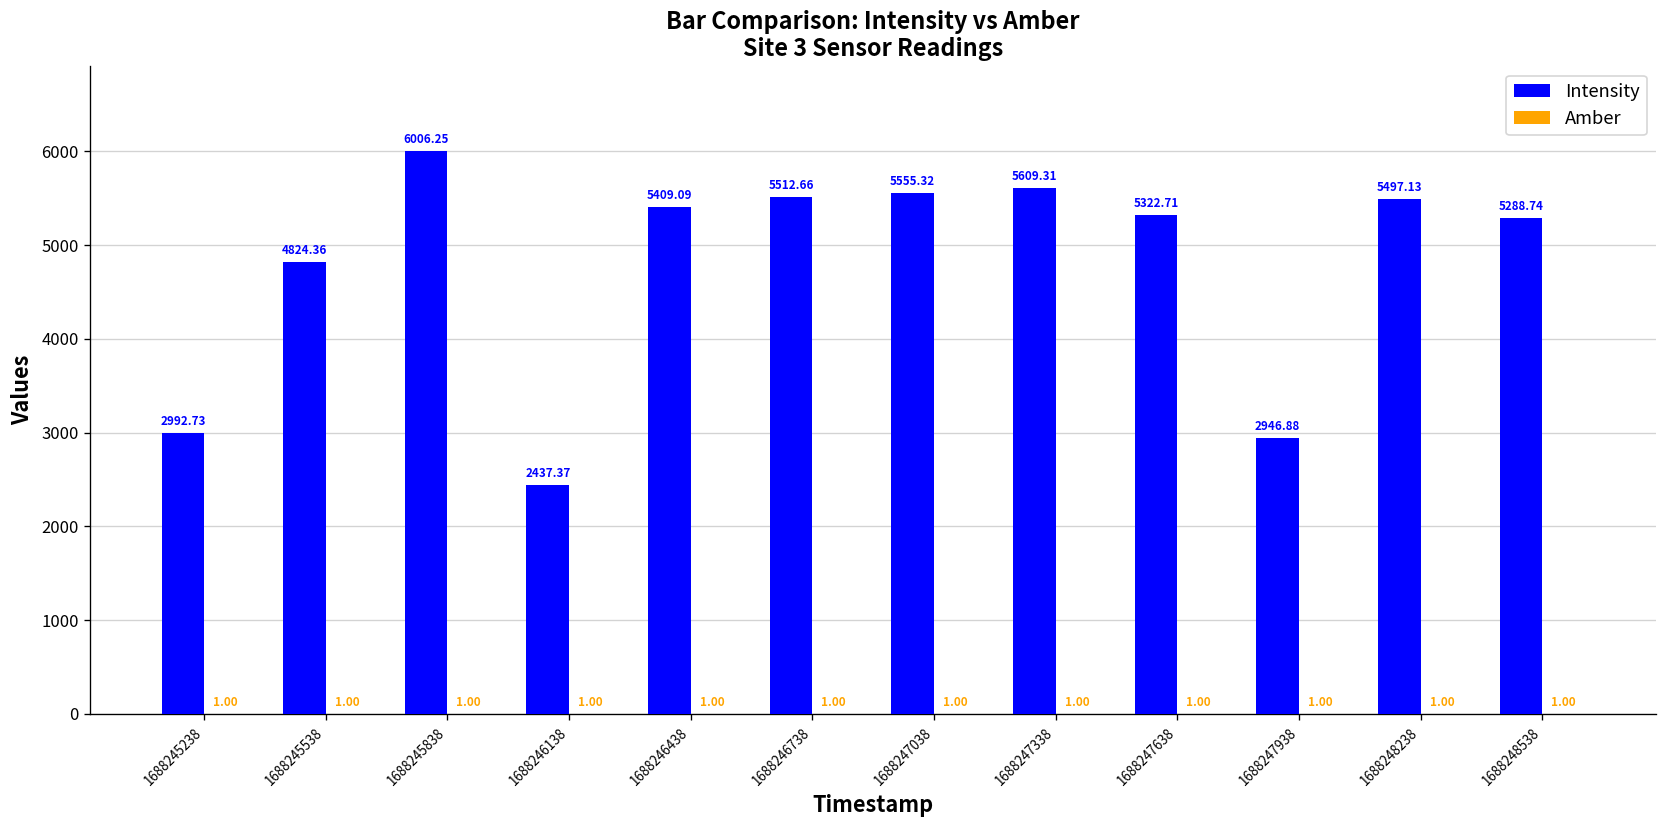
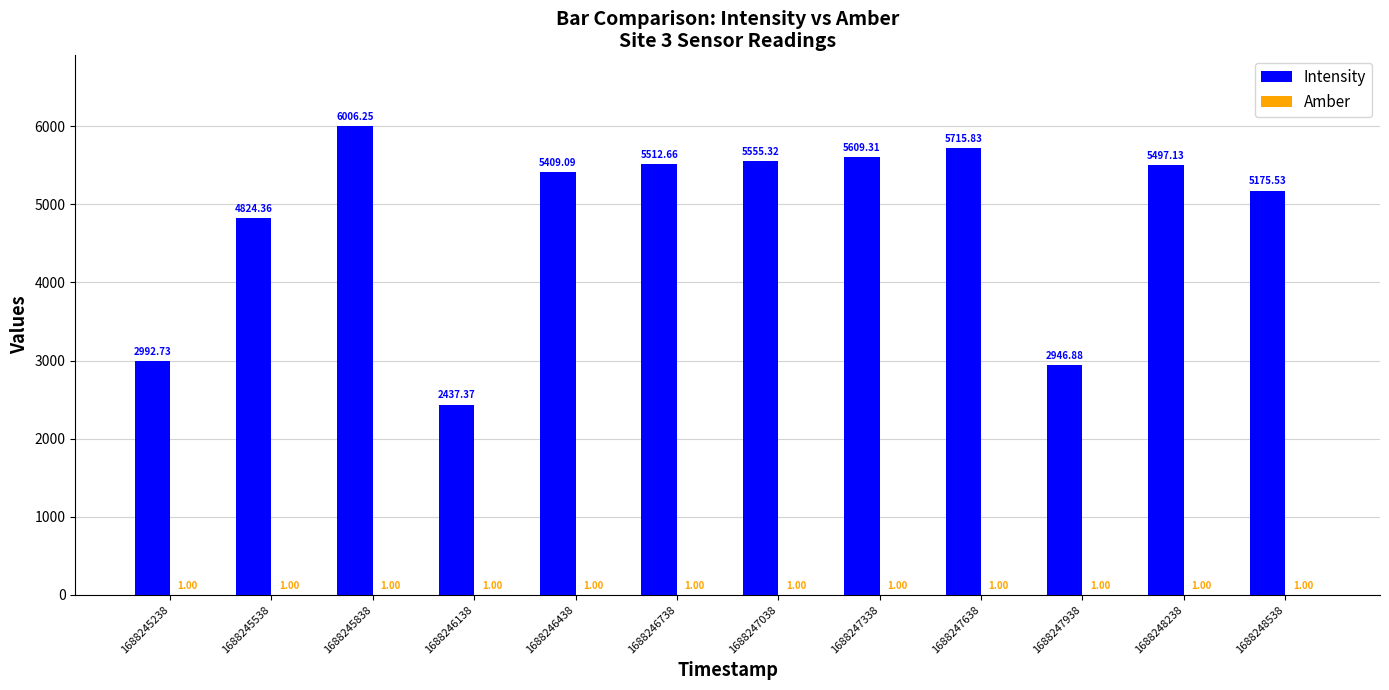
Intensity, 1688247638: 5322.71 -> 5715.83
Intensity, 1688248538: 5288.74 -> 5175.53
